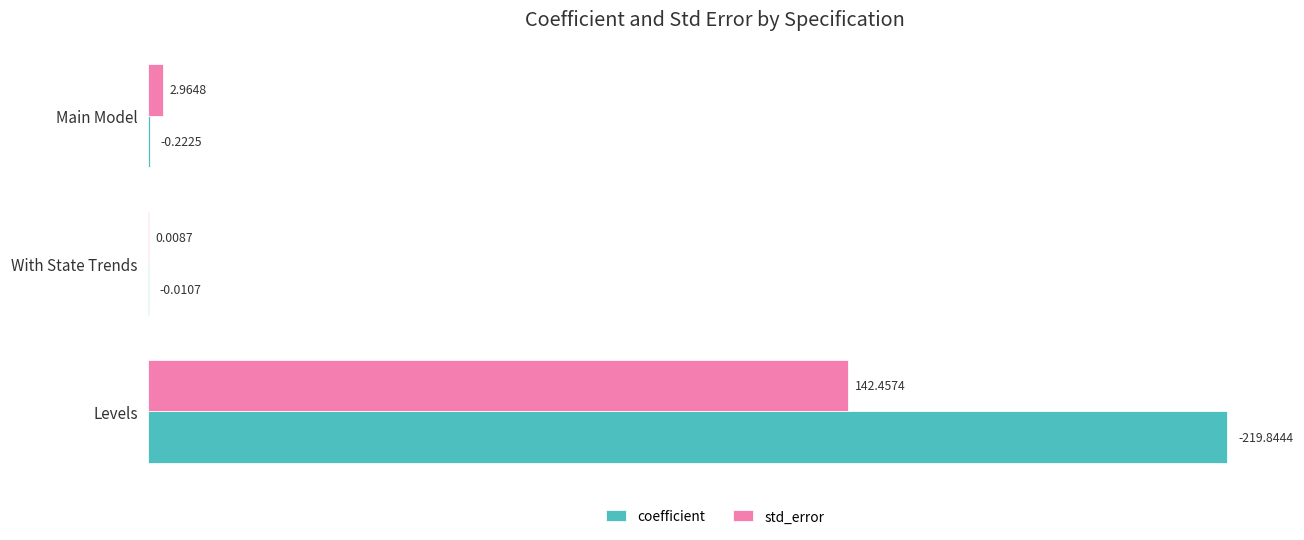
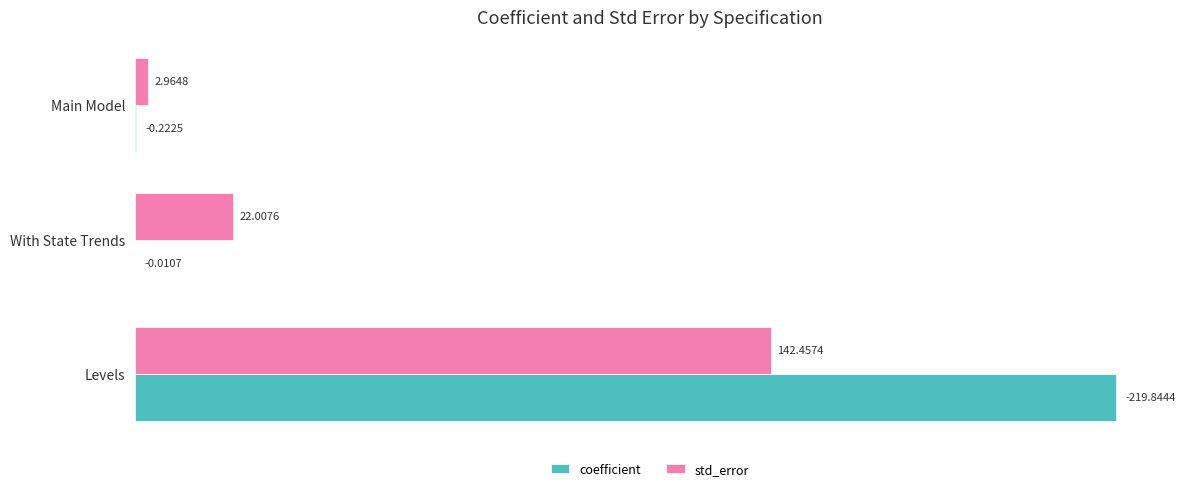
std_error, With State Trends: 0.0087 -> 22.0076
